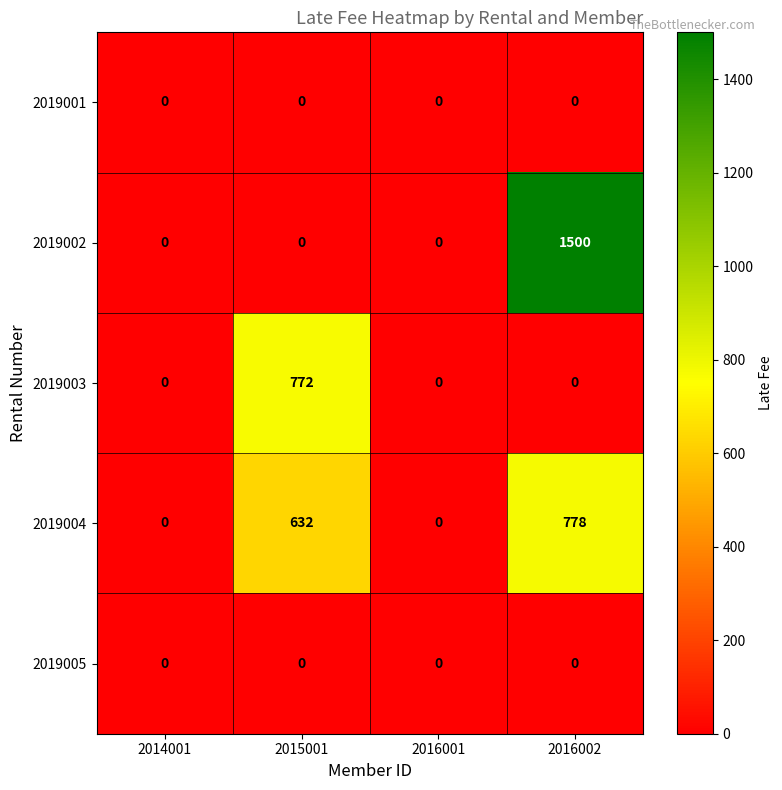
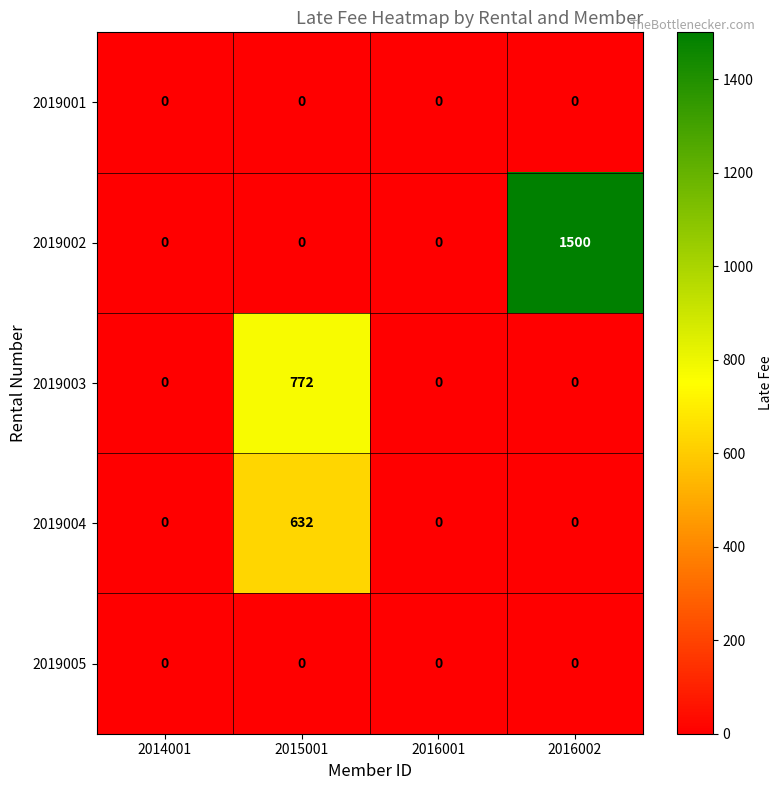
2019004, 2016002: 778 -> 0
